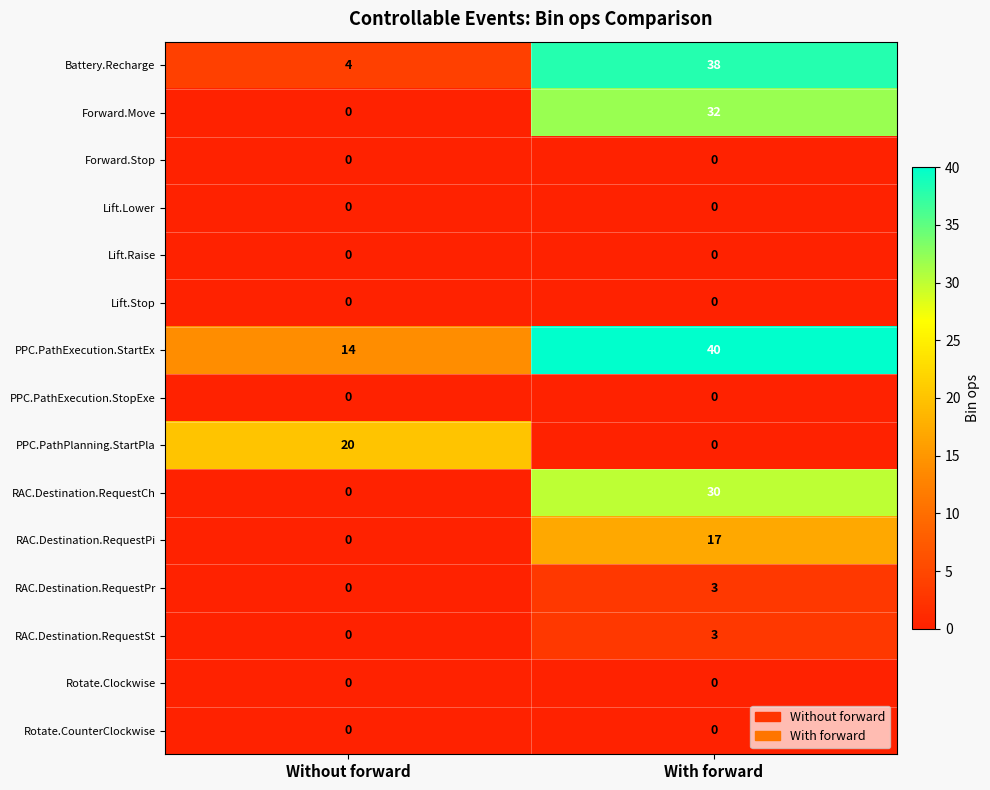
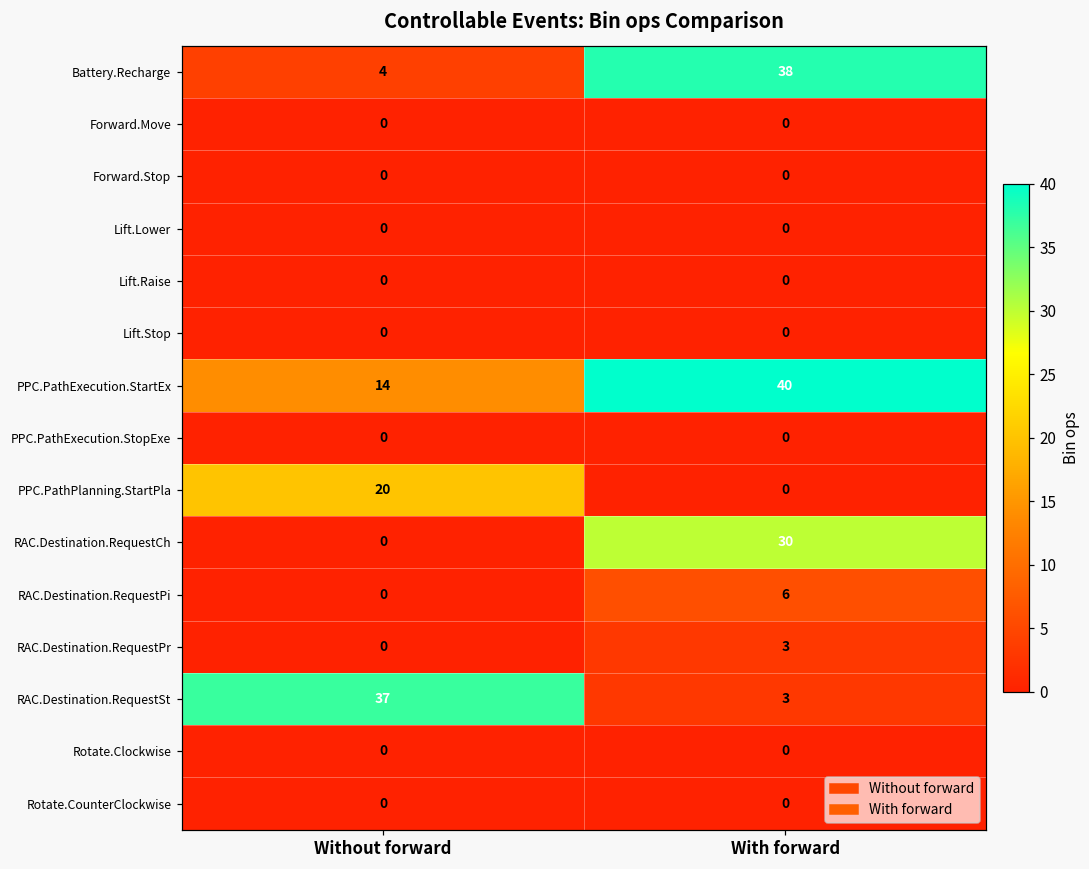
Forward.Move, With forward: 32 -> 0
RAC.Destination.RequestPi, With forward: 17 -> 6
RAC.Destination.RequestSt, Without forward: 0 -> 37
